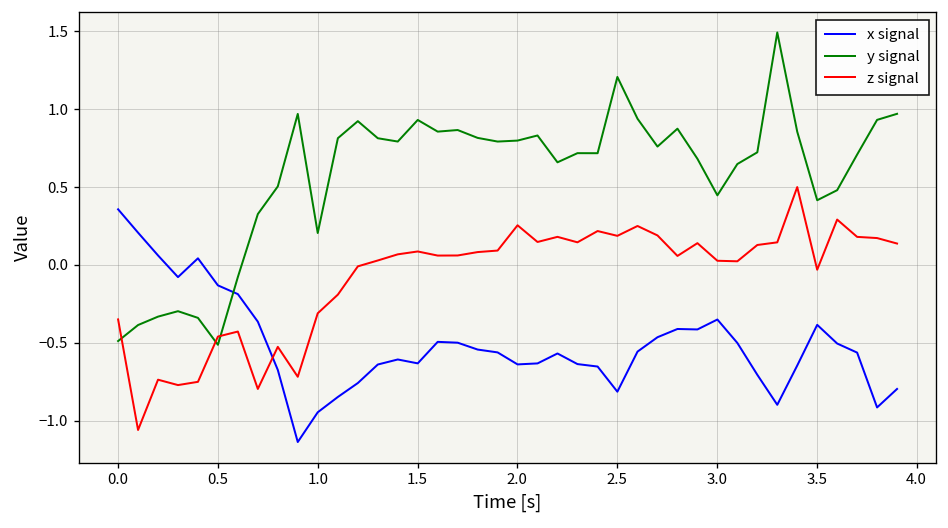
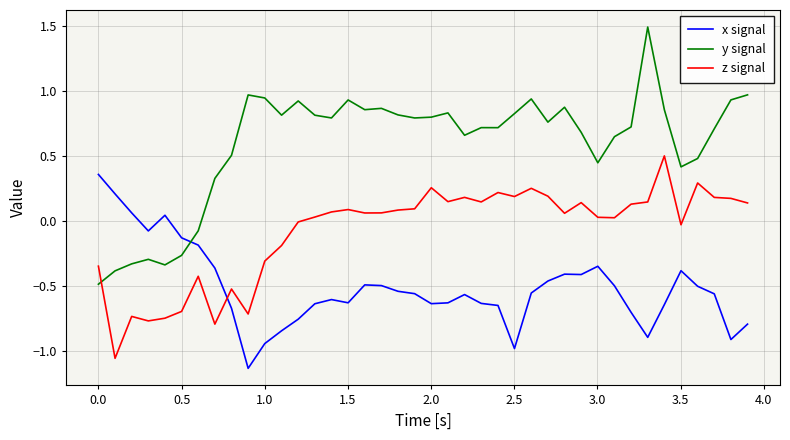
y signal, 0.5: -0.51 -> -0.27
z signal, 0.5: -0.46 -> -0.70
y signal, 1.0: 0.20 -> 0.95
x signal, 2.5: -0.81 -> -0.98
y signal, 2.5: 1.21 -> 0.83
